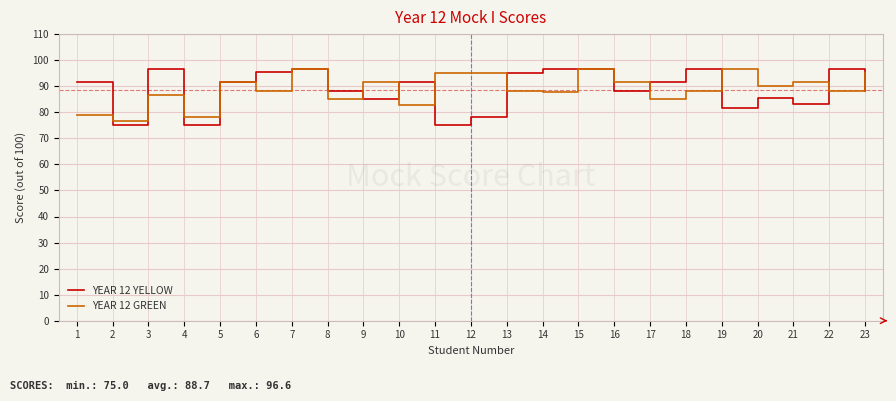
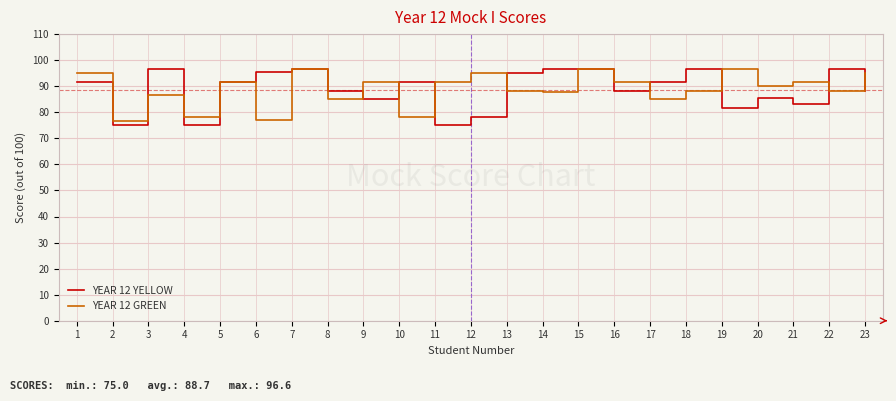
YEAR 12 GREEN, 1: 79 -> 95
YEAR 12 GREEN, 6: 88 -> 77
YEAR 12 GREEN, 10: 83 -> 78
YEAR 12 GREEN, 11: 95 -> 92
